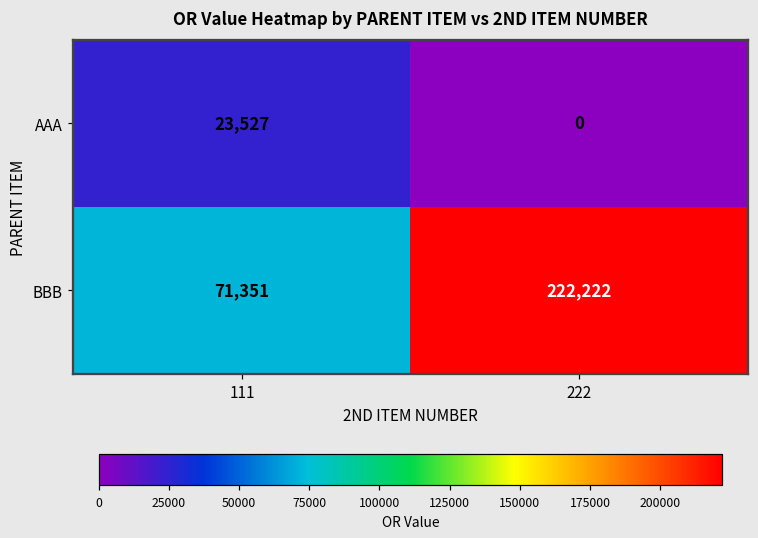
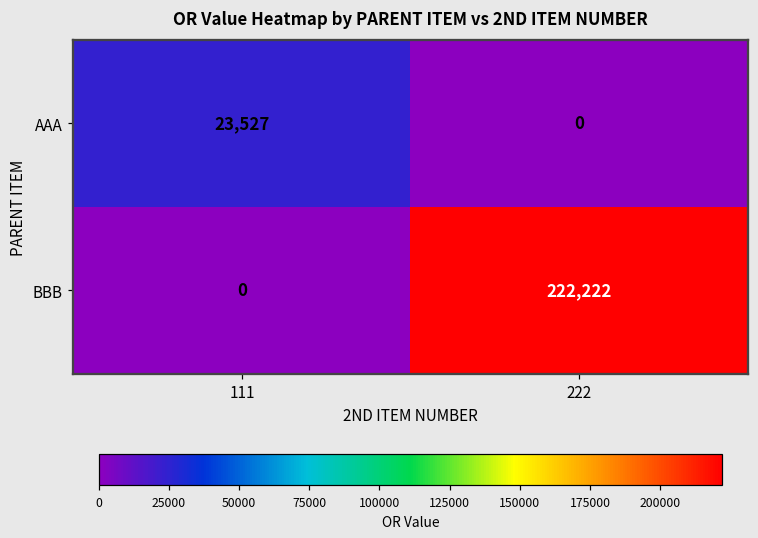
BBB, 111: 71,351 -> 0
